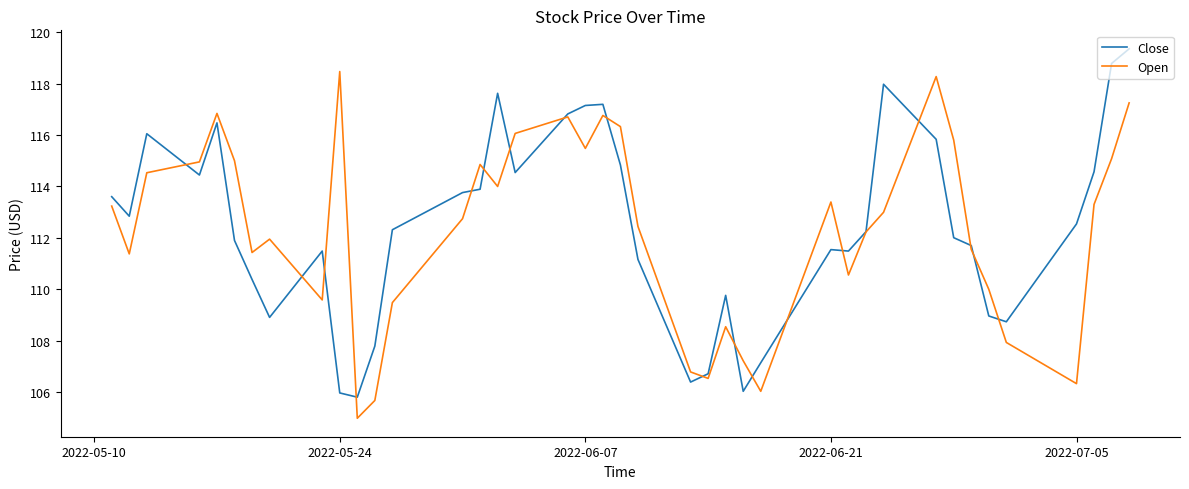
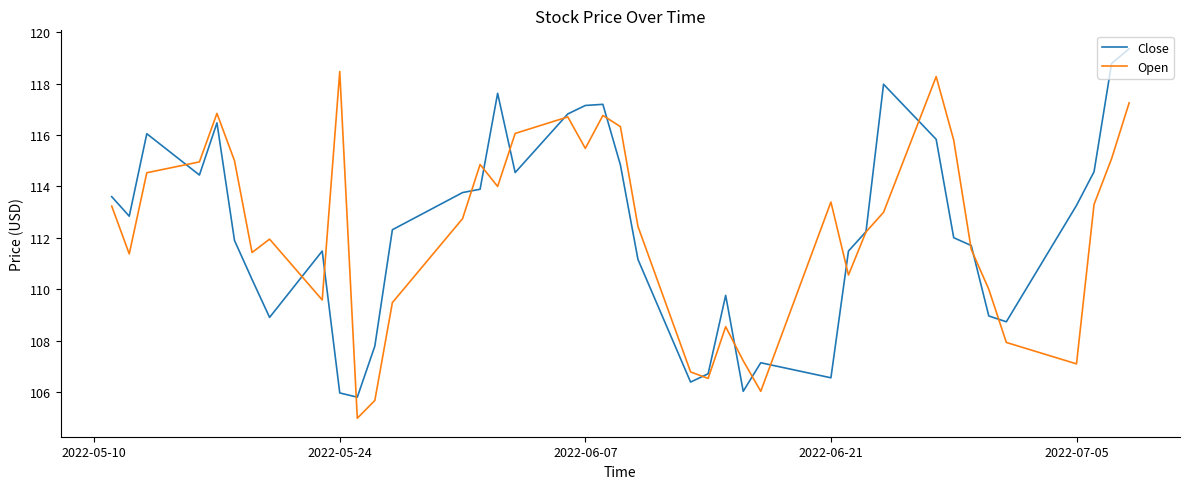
Close, 2022-06-21: 111.5 -> 106.6
Close, 2022-07-05: 112.5 -> 113.3
Open, 2022-07-05: 106.3 -> 107.1
